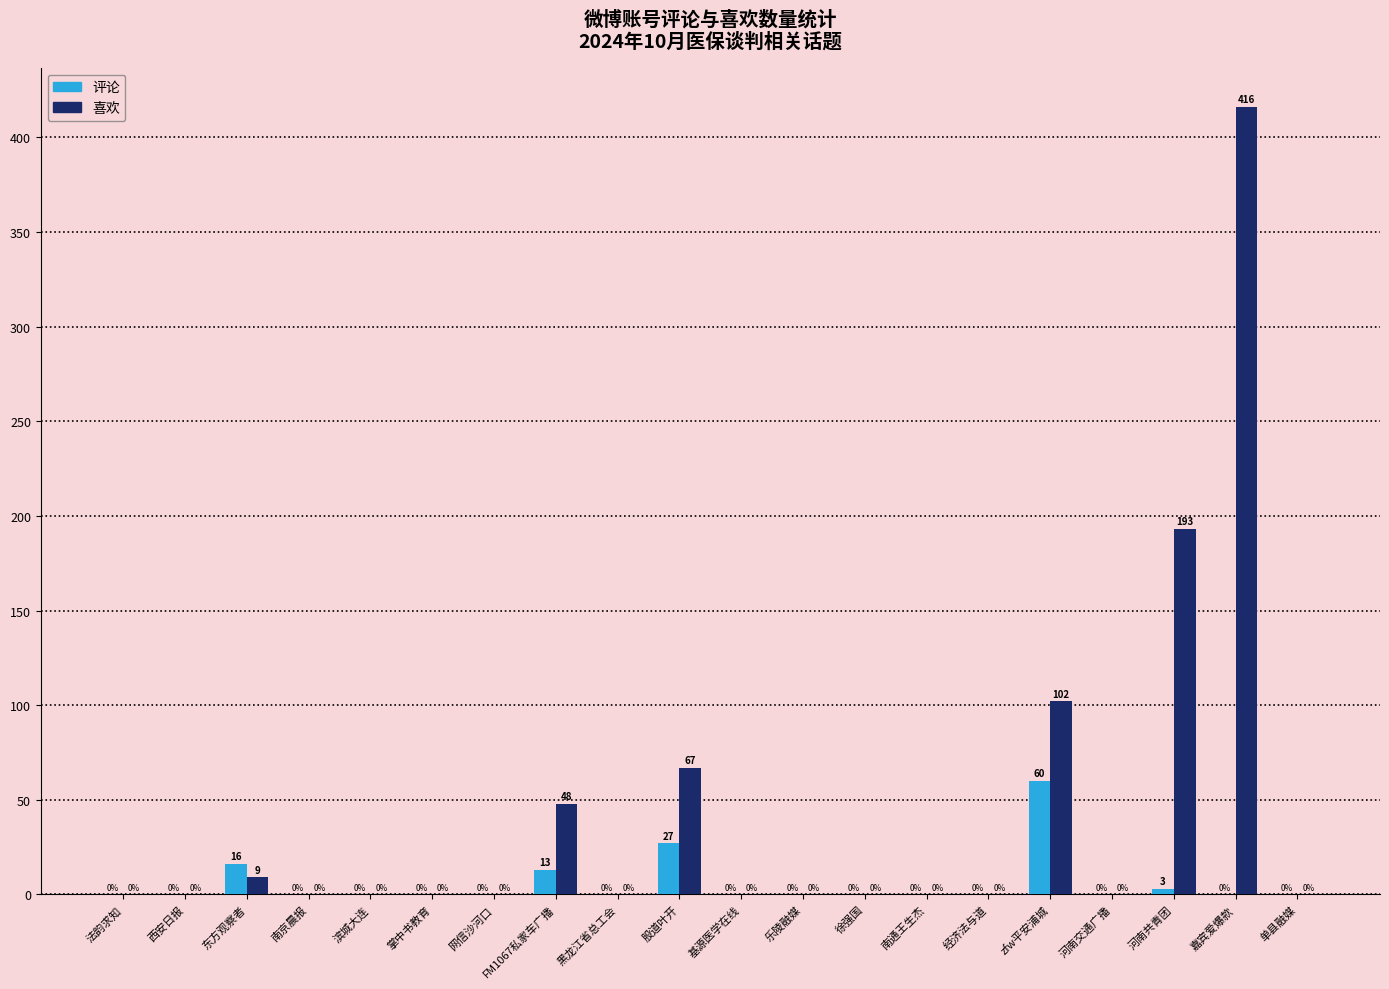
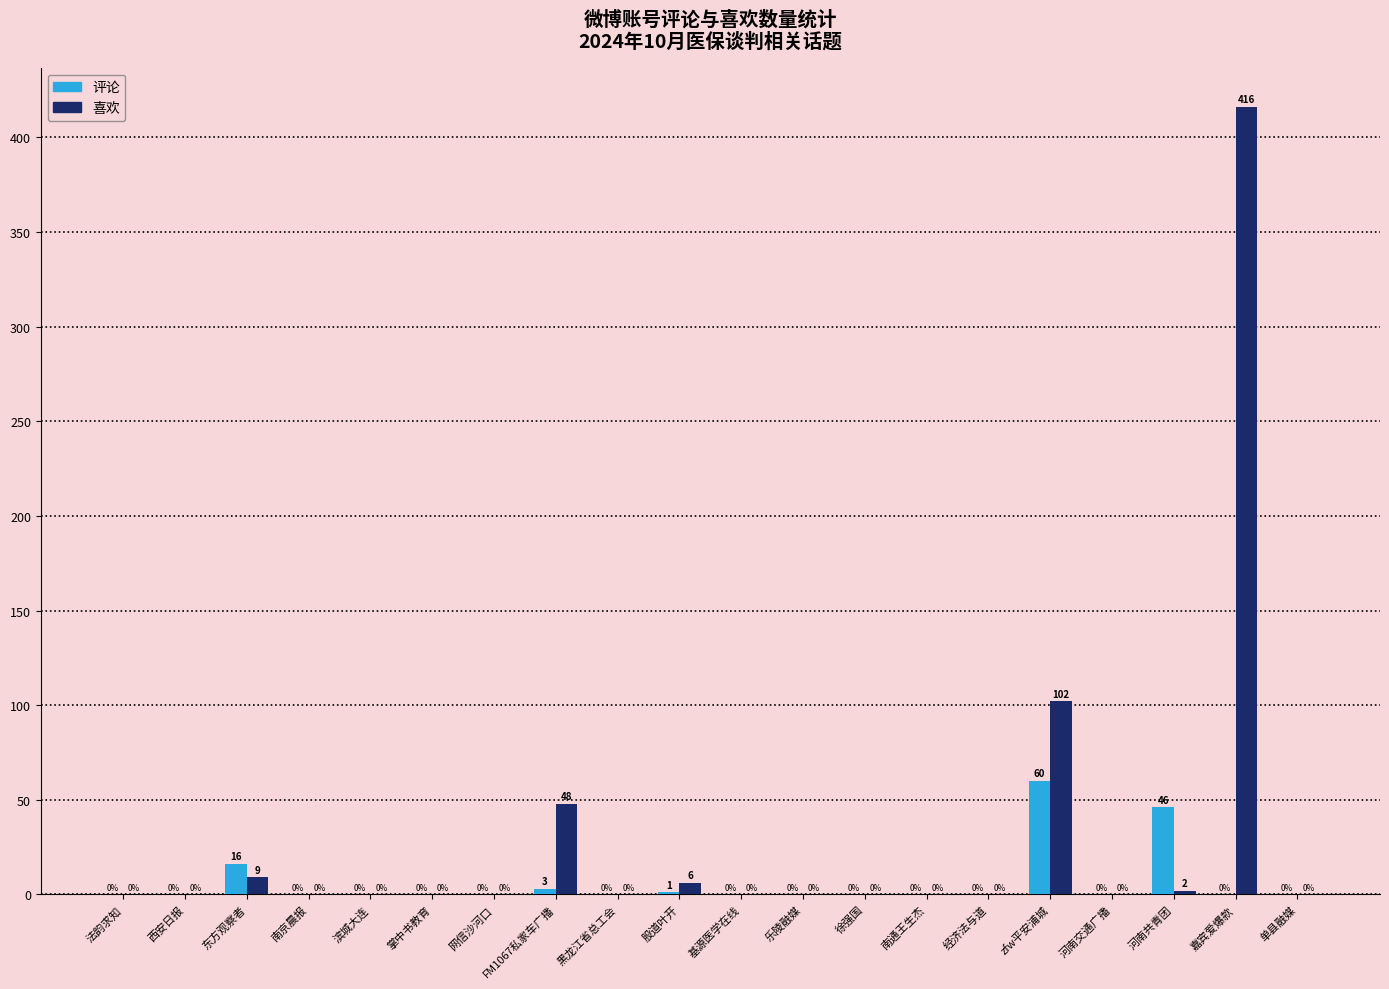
评论, FM1067私家车广播: 13 -> 3
评论, 股道叶开: 27 -> 1
喜欢, 股道叶开: 67 -> 6
评论, 河南共青团: 3 -> 46
喜欢, 河南共青团: 193 -> 2
